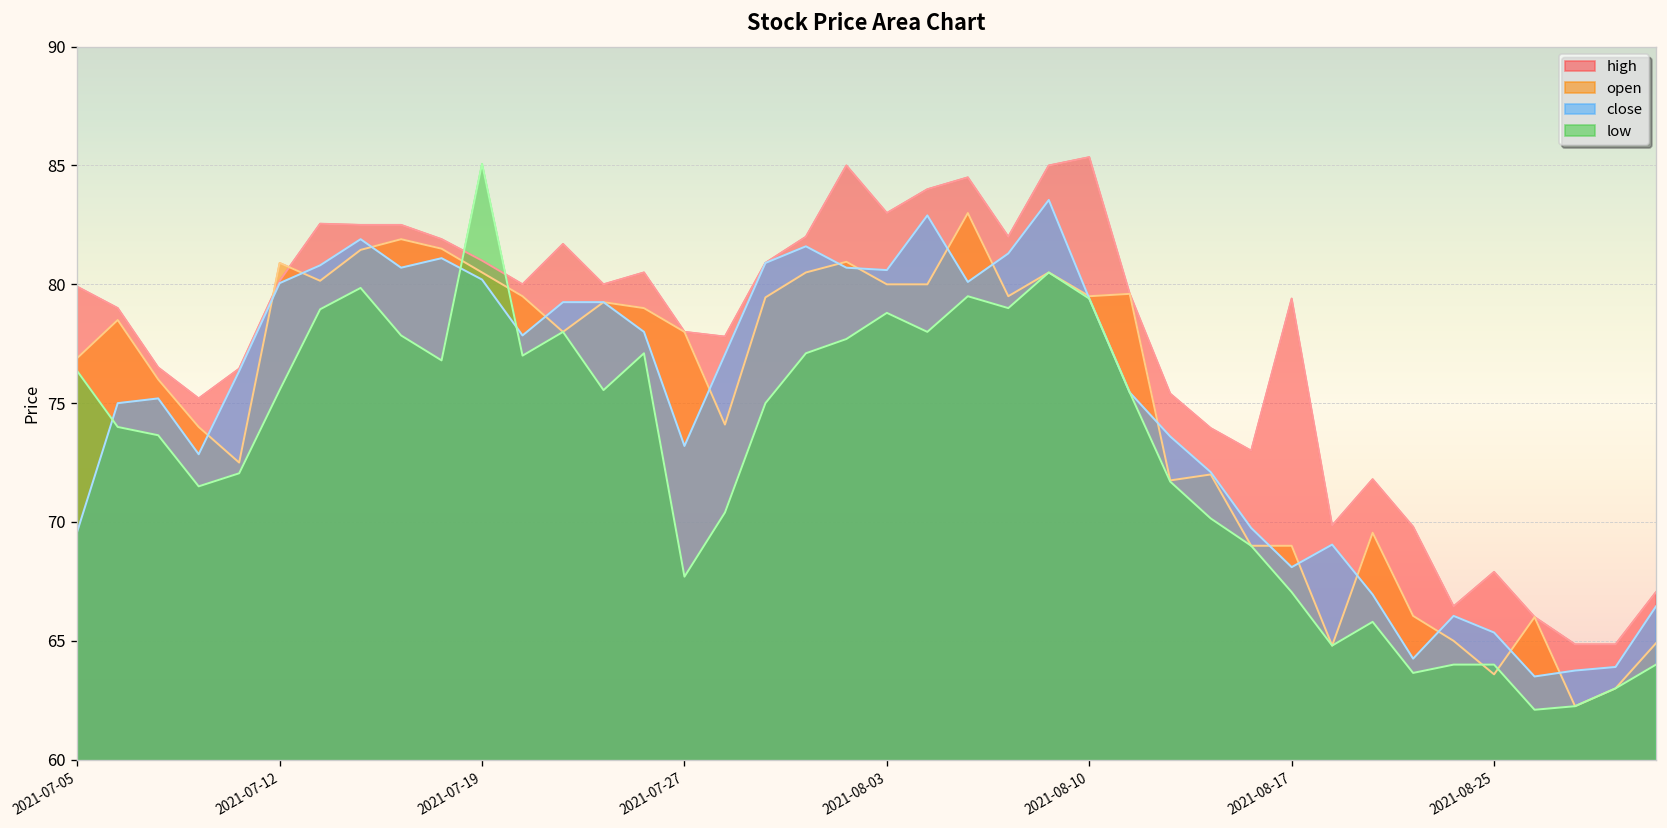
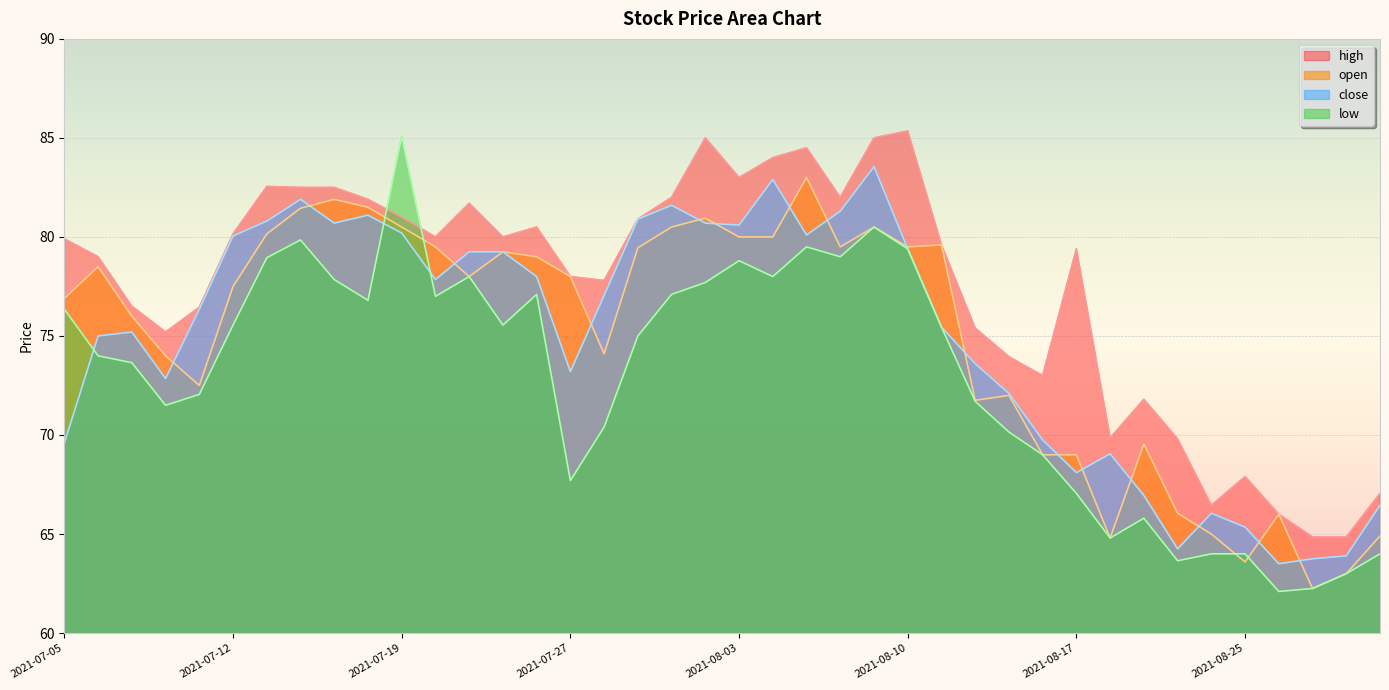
open, 2021-07-12: 80.9 -> 77.5
